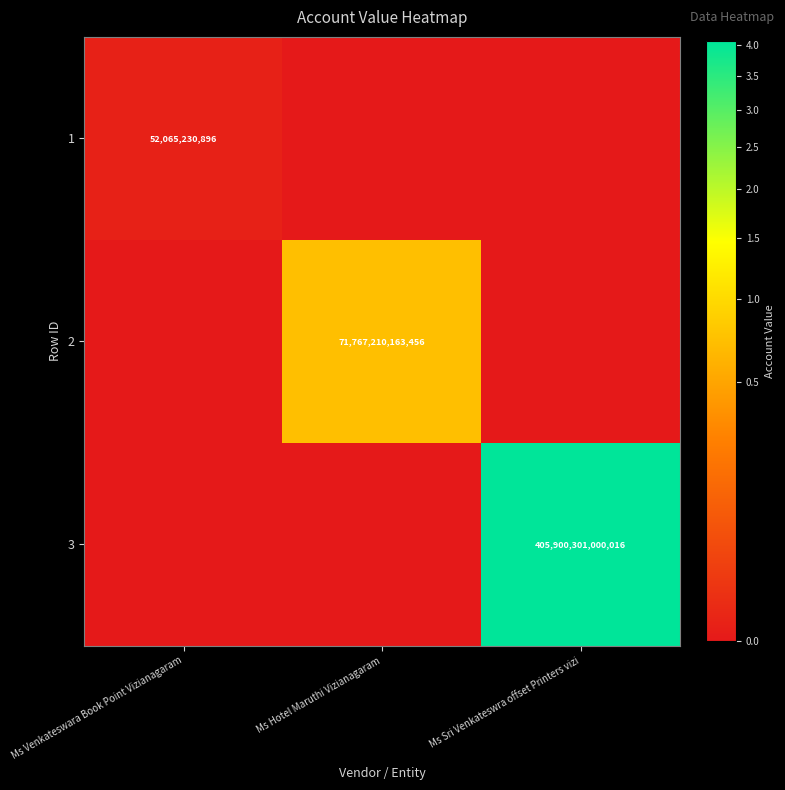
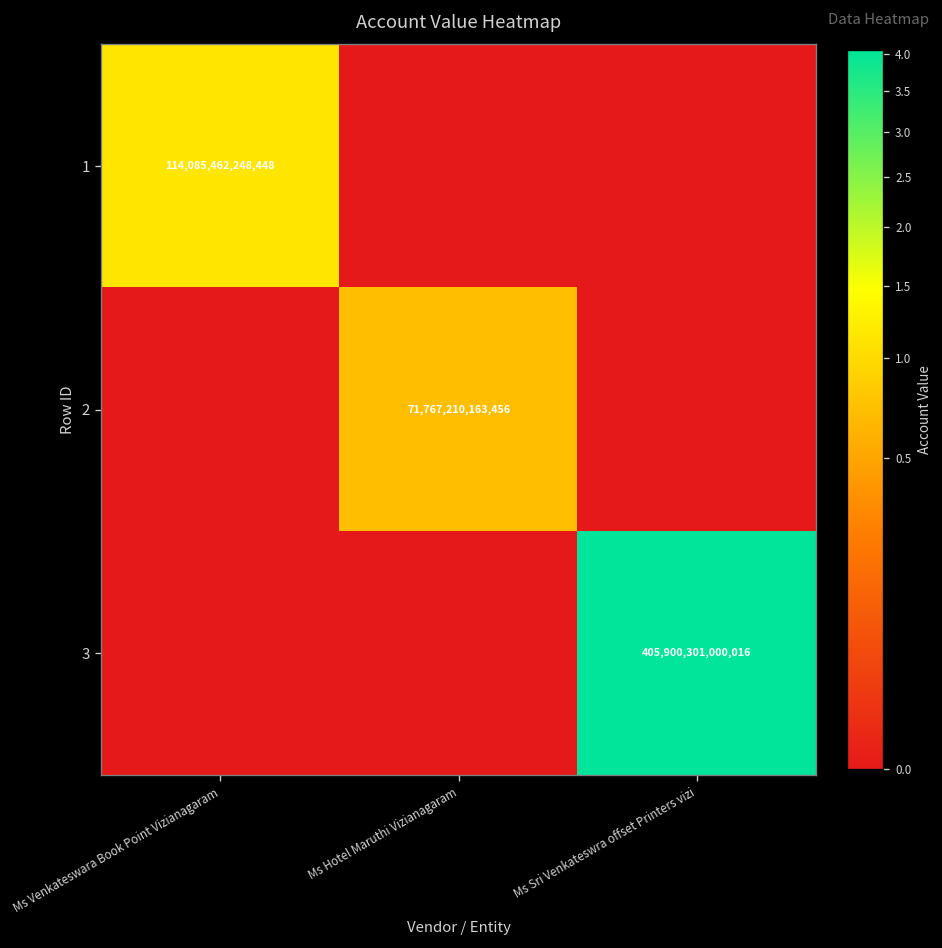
1, Ms Venkateswara Book Point Vizianagaram: 52,065,230,896 -> 114,085,462,248,448
